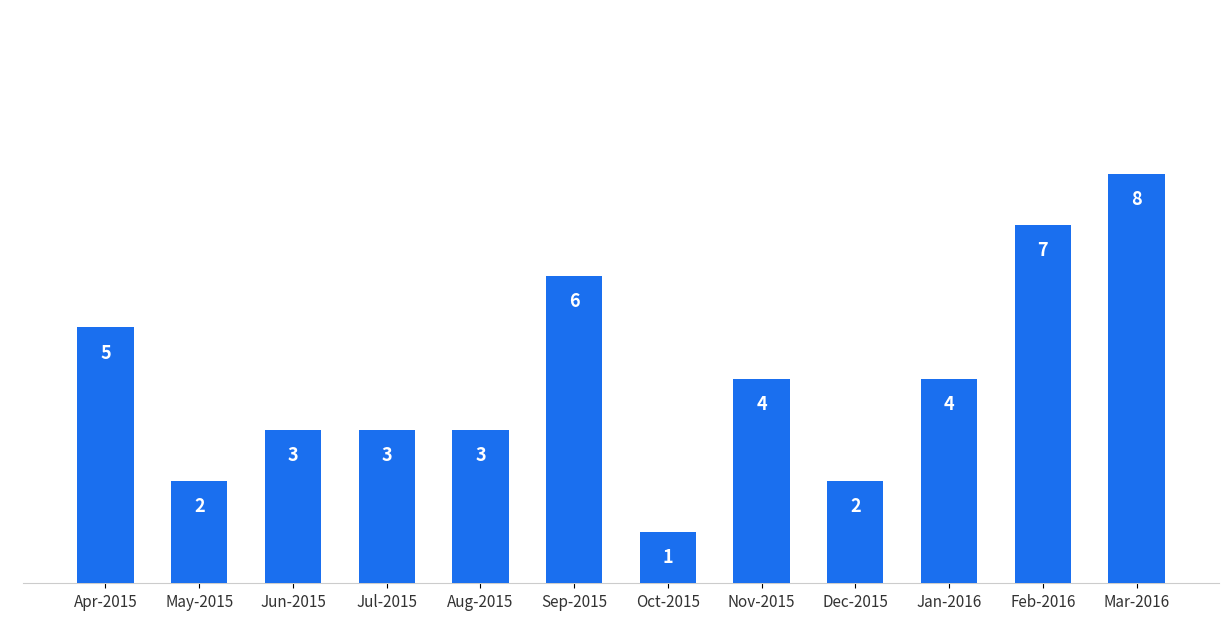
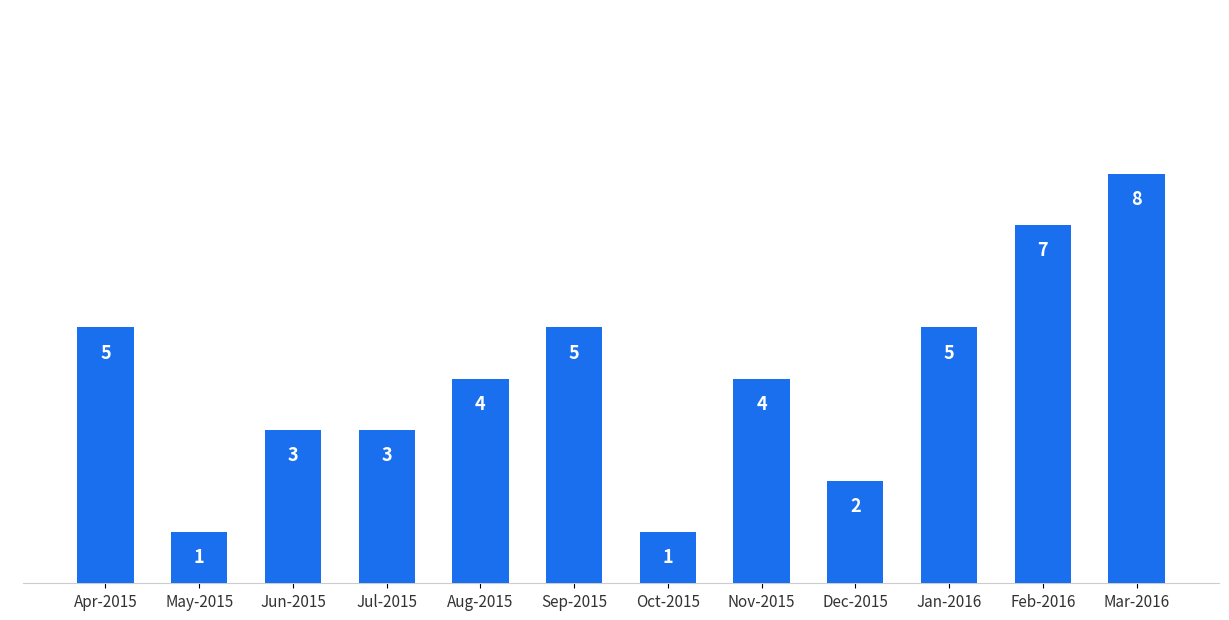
May-2015: 2 -> 1
Aug-2015: 3 -> 4
Sep-2015: 6 -> 5
Jan-2016: 4 -> 5
